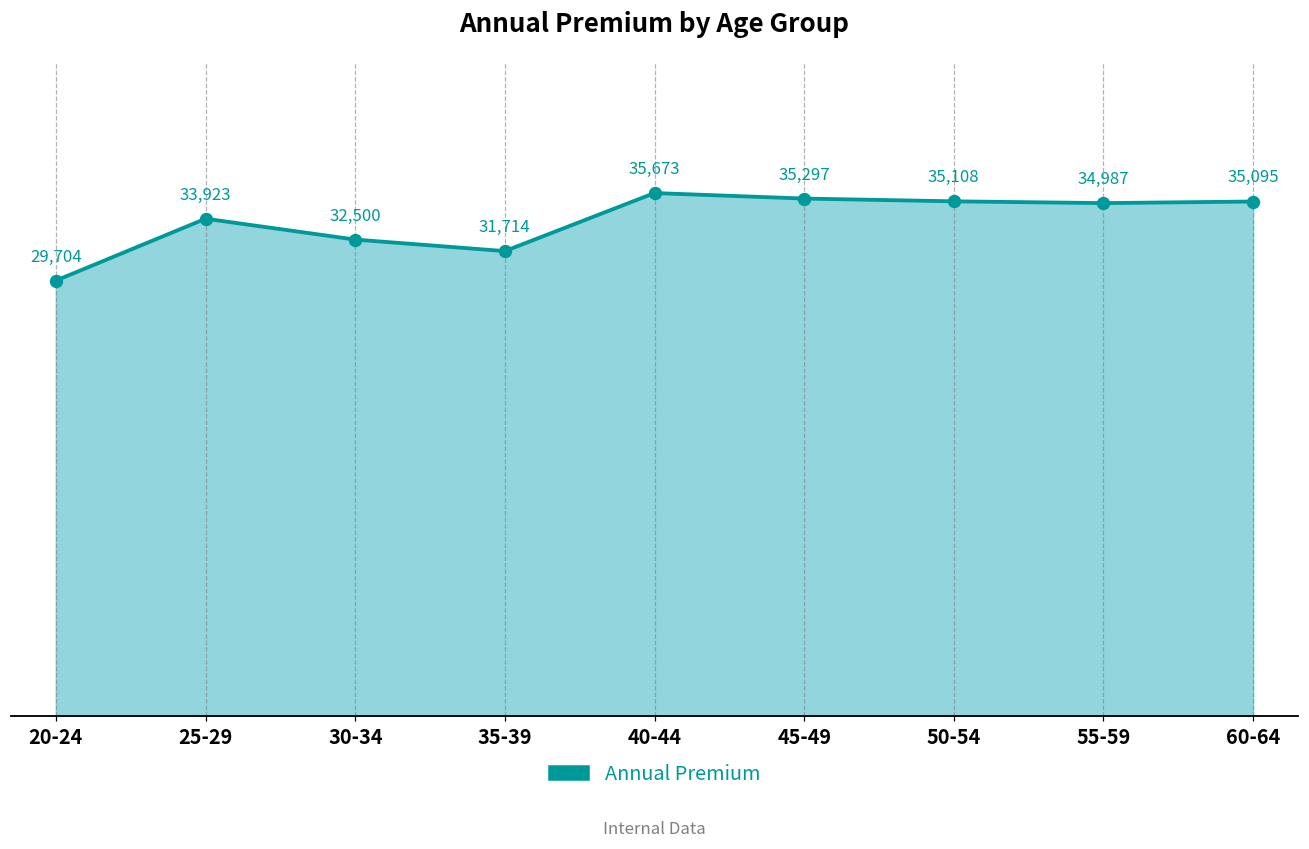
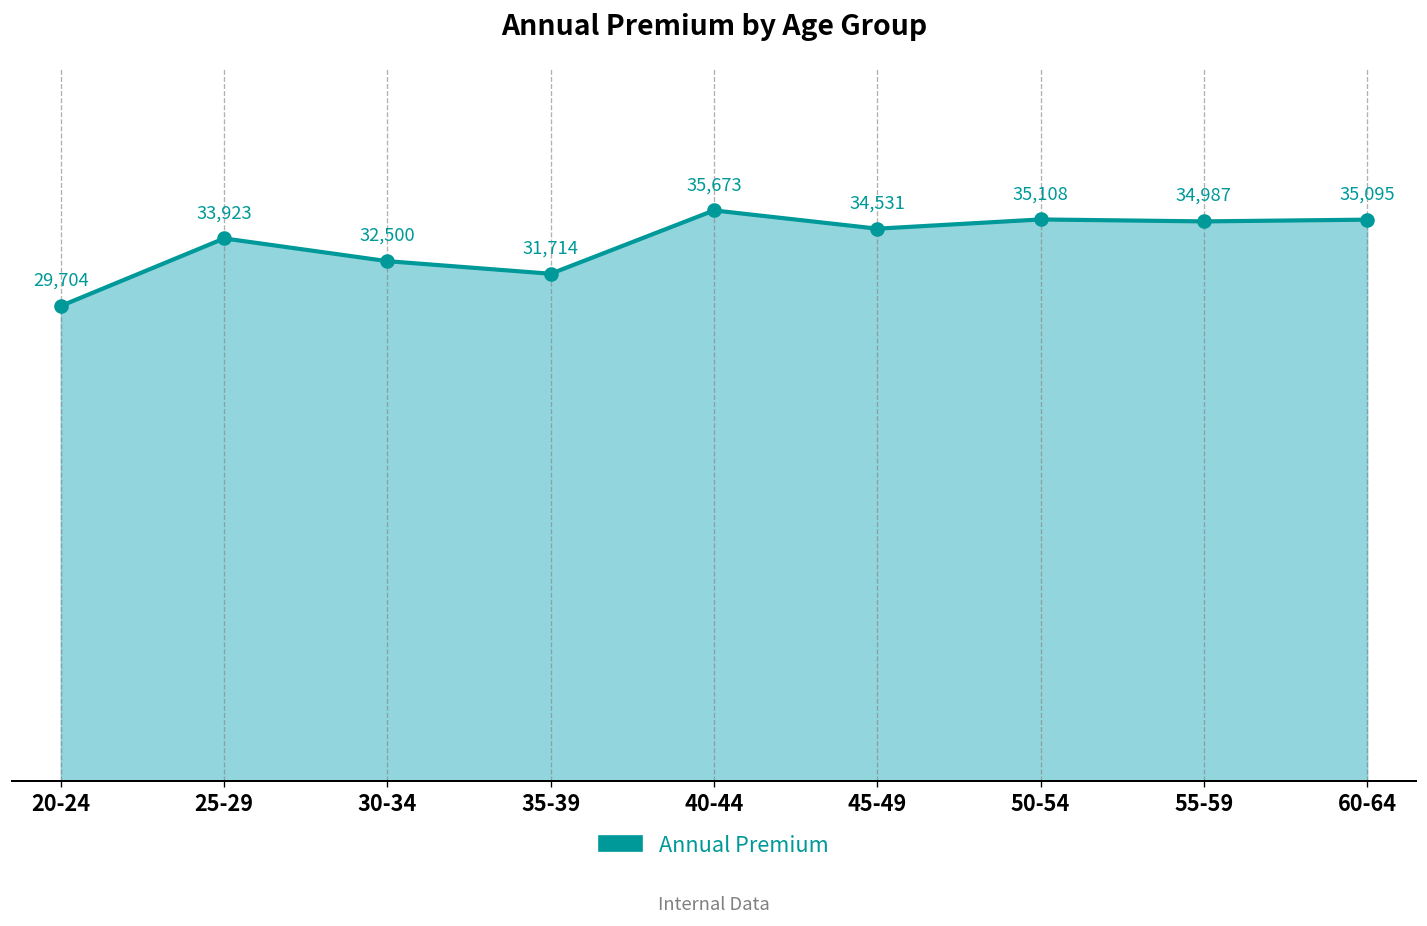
45-49: 35,297 -> 34,531
